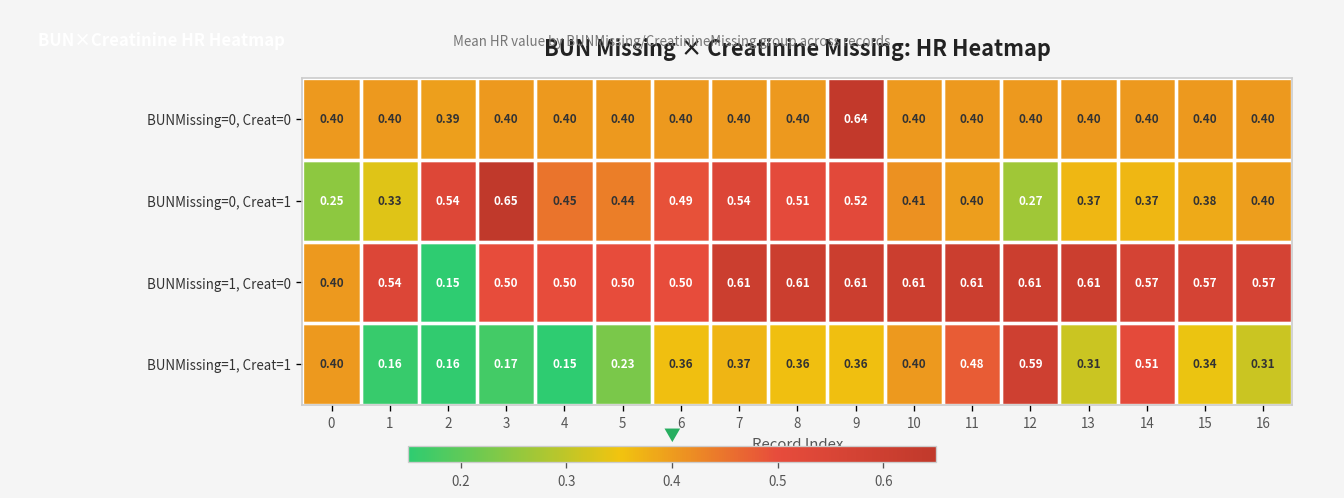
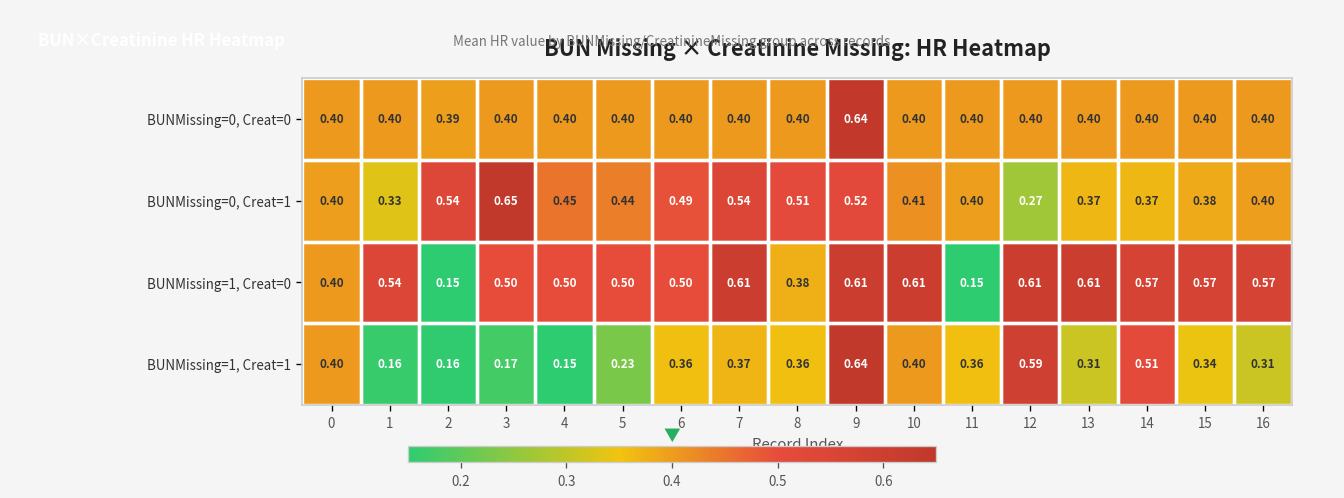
BUNMissing=0, Creat=1, 0: 0.25 -> 0.40
BUNMissing=1, Creat=0, 8: 0.61 -> 0.38
BUNMissing=1, Creat=0, 11: 0.61 -> 0.15
BUNMissing=1, Creat=1, 9: 0.36 -> 0.64
BUNMissing=1, Creat=1, 11: 0.48 -> 0.36
